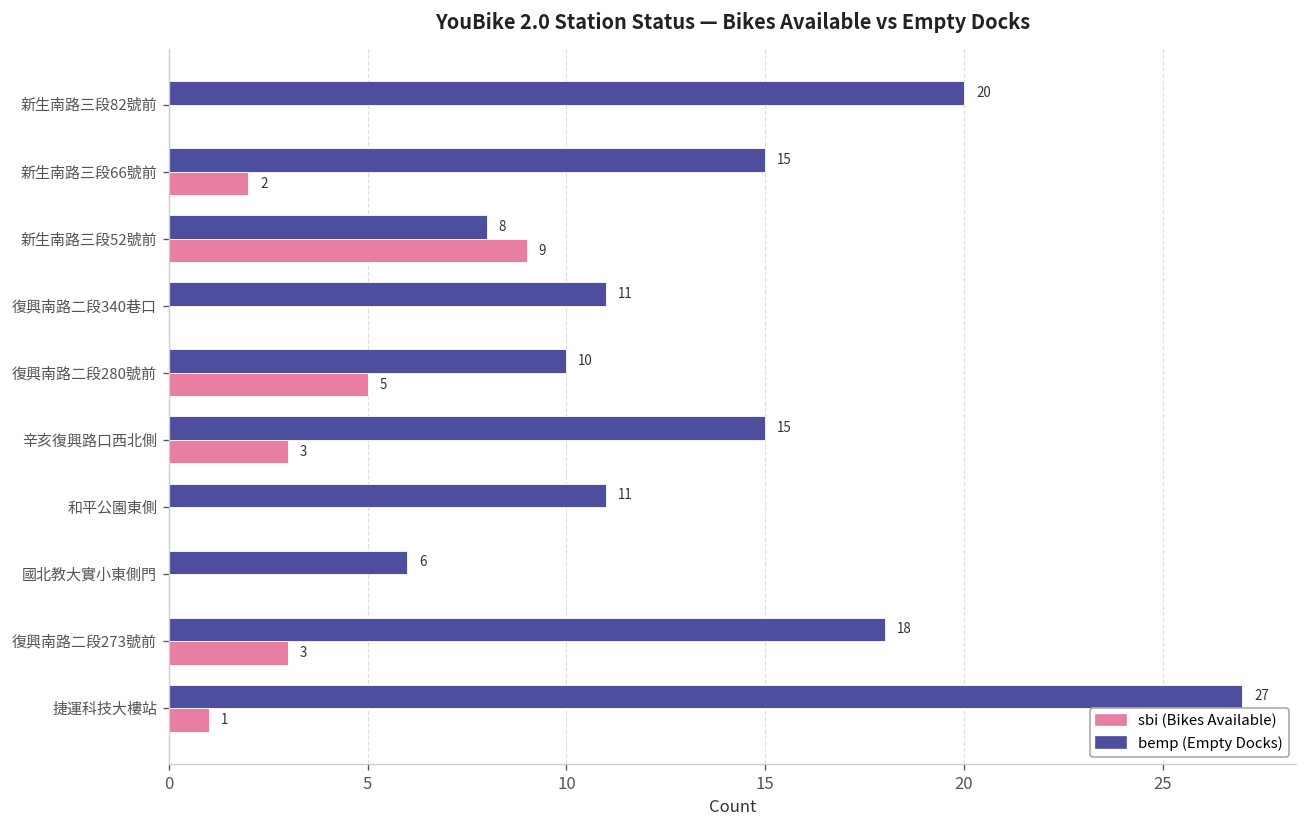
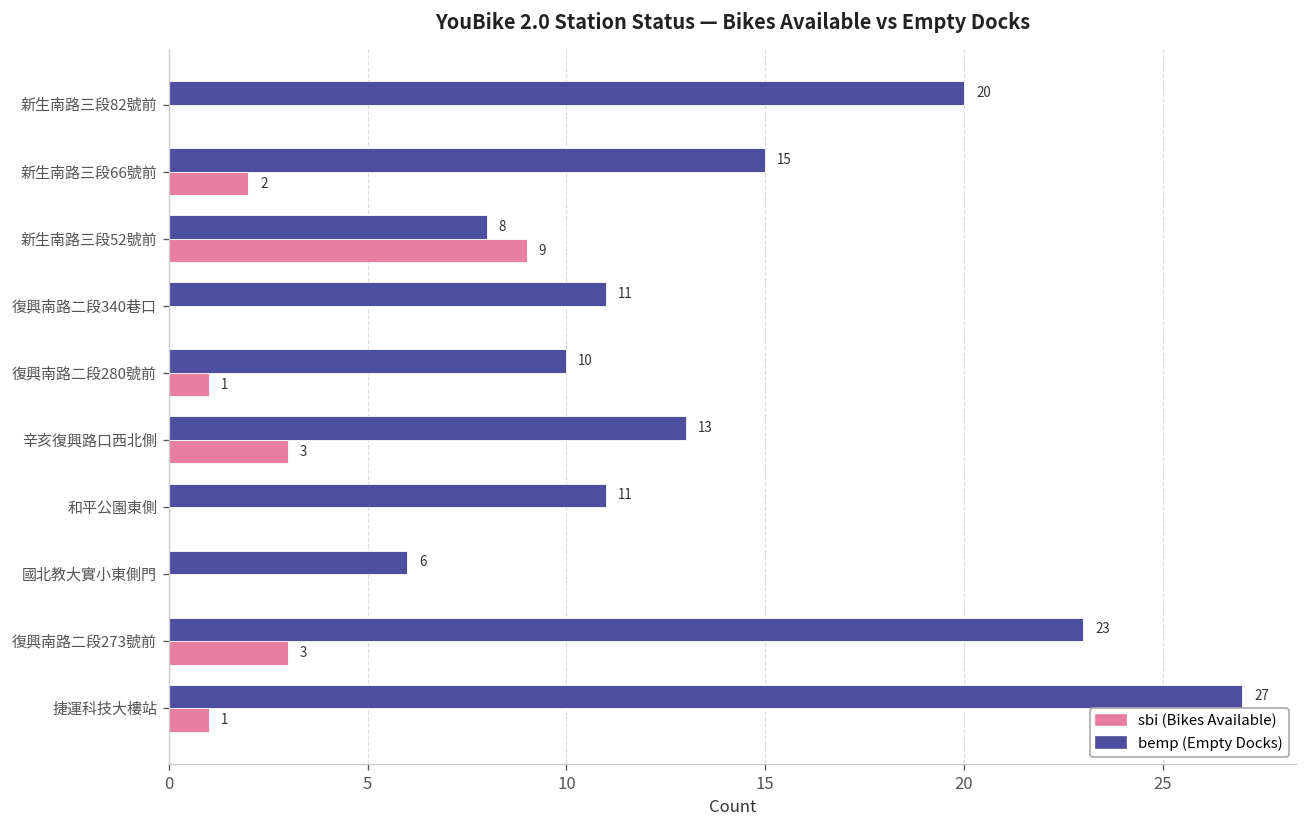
sbi (Bikes Available), 復興南路二段280號前: 5 -> 1
bemp (Empty Docks), 辛亥復興路口西北側: 15 -> 13
bemp (Empty Docks), 復興南路二段273號前: 18 -> 23
